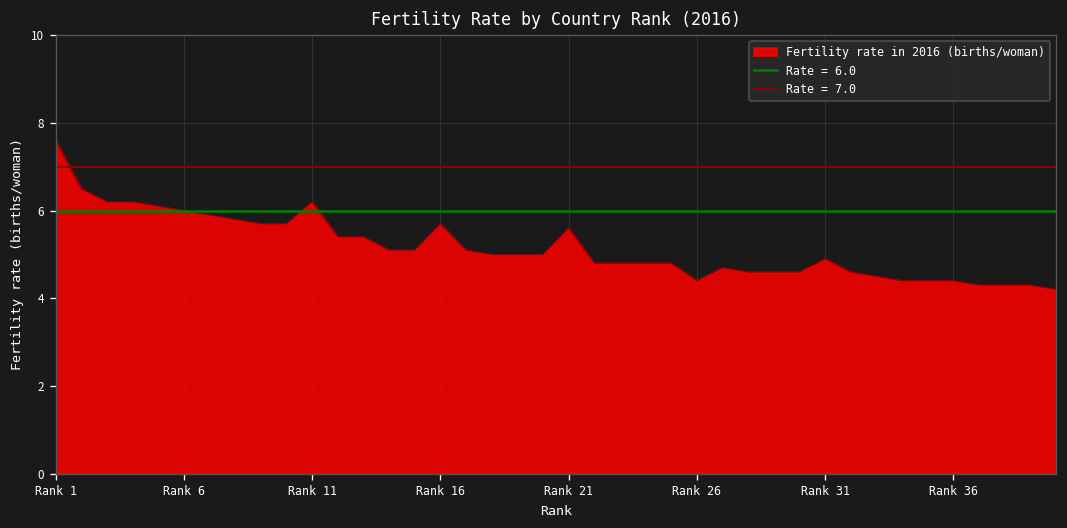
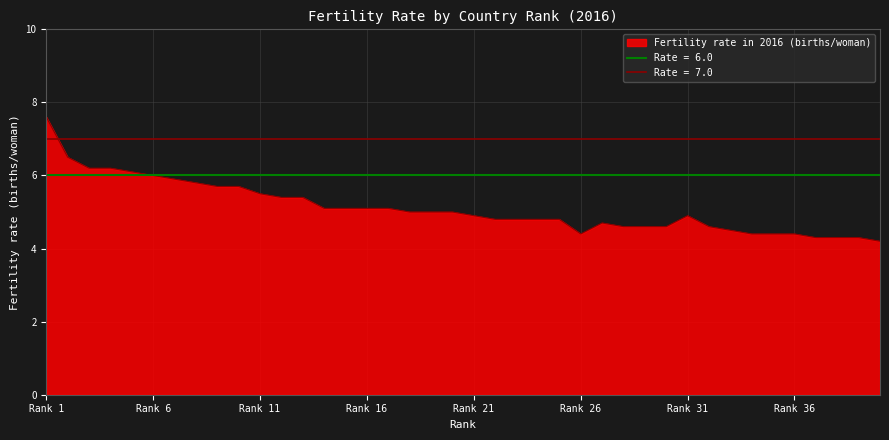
Rank 11: 6.2 -> 5.5
Rank 16: 5.7 -> 5.1
Rank 21: 5.6 -> 4.9
